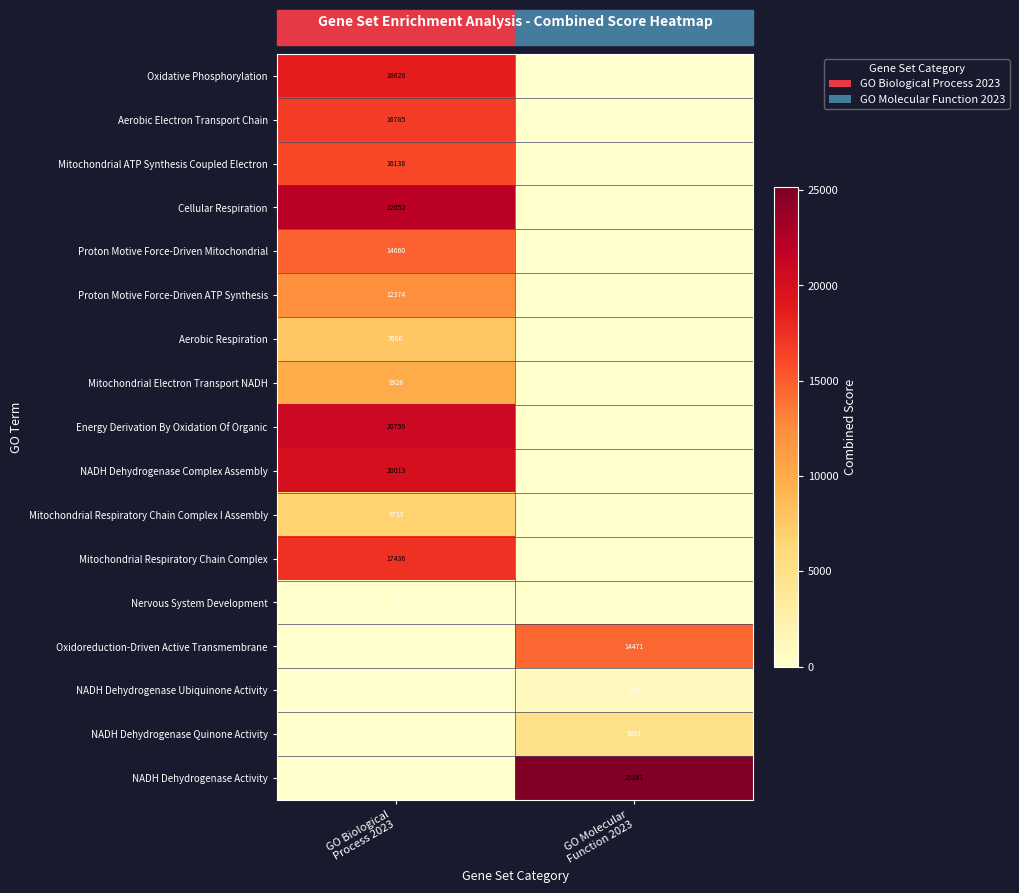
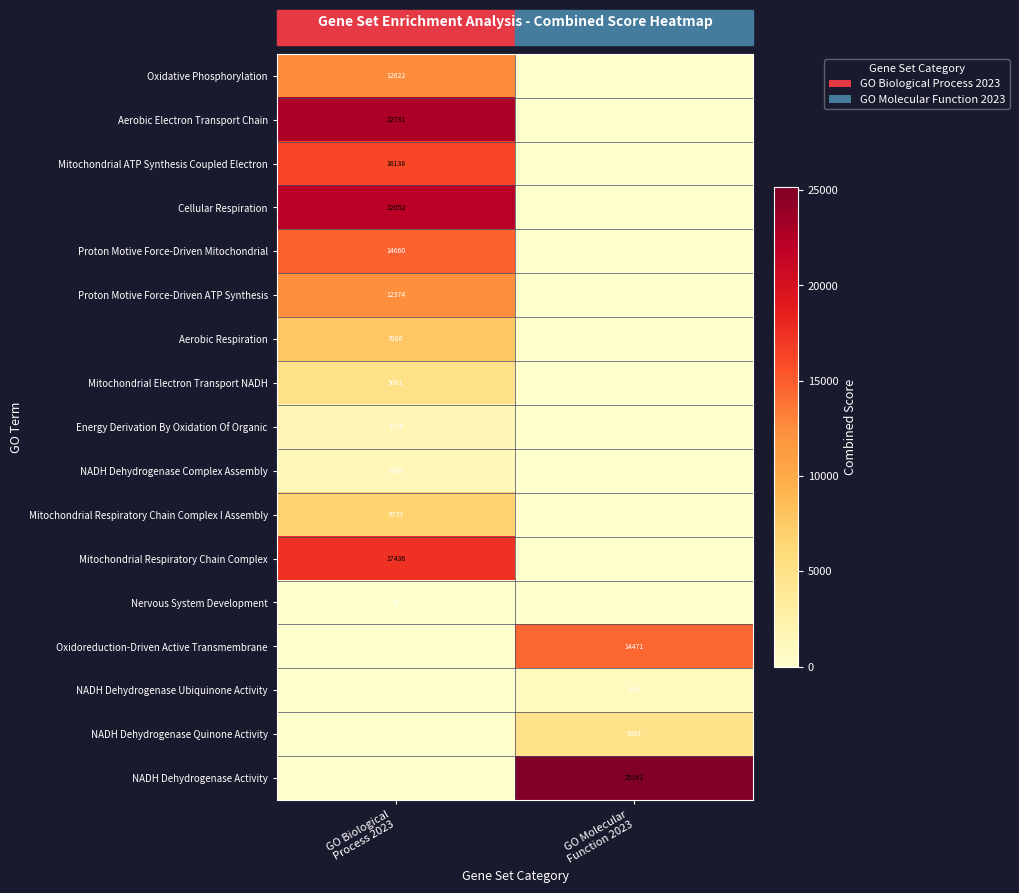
Oxidative Phosphorylation, GO Biological Process 2023: 18628 -> 12622
Aerobic Electron Transport Chain, GO Biological Process 2023: 16785 -> 22731
Mitochondrial Electron Transport NADH, GO Biological Process 2023: 9926 -> 5001
Energy Derivation By Oxidation Of Organic, GO Biological Process 2023: 20759 -> 1716
NADH Dehydrogenase Complex Assembly, GO Biological Process 2023: 20013 -> 1303
